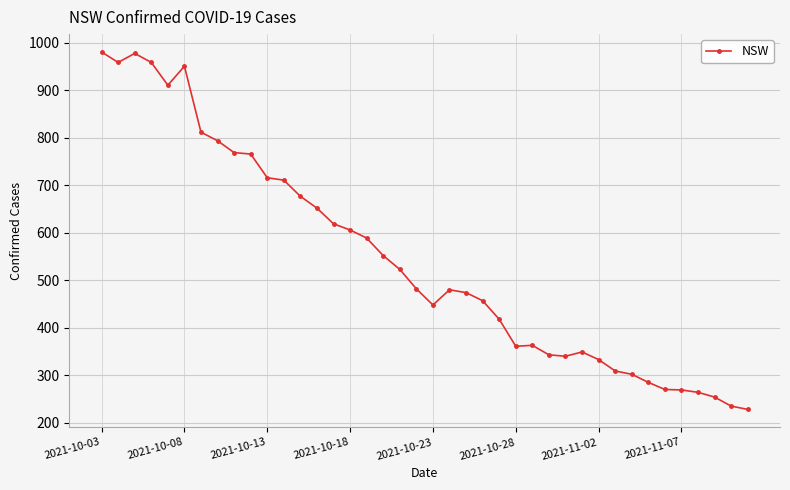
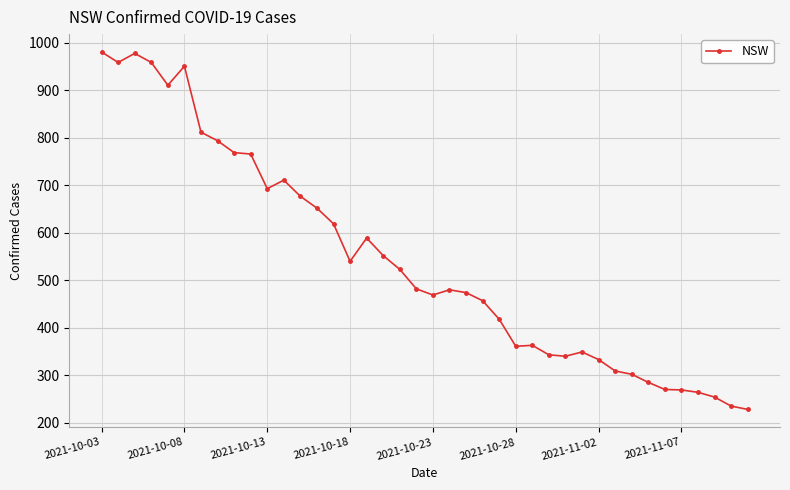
2021-10-13: 720 -> 690
2021-10-18: 610 -> 540
2021-10-23: 450 -> 470
